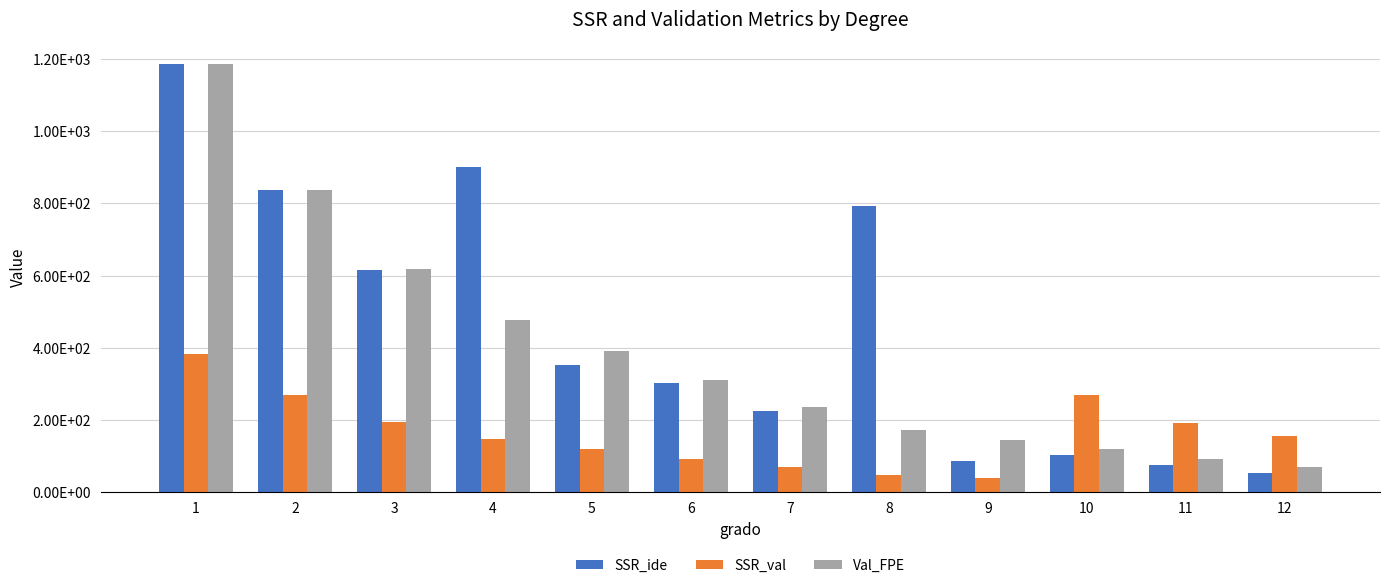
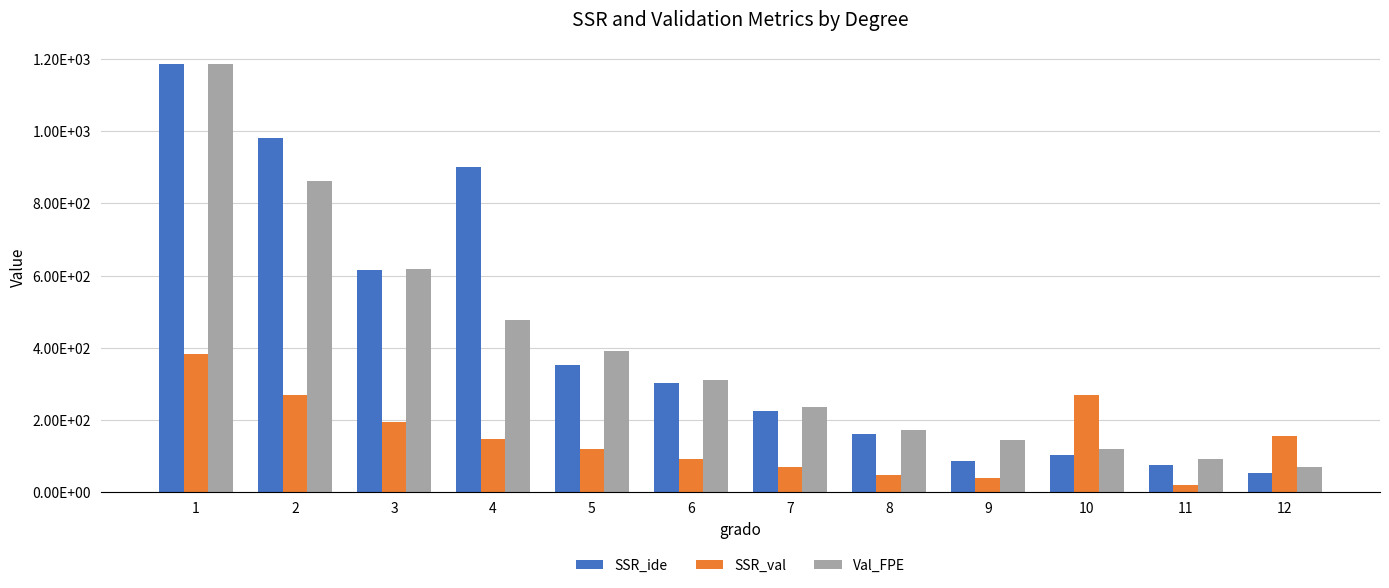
SSR_ide, 2: 840 -> 980
Val_FPE, 2: 840 -> 860
SSR_ide, 8: 790 -> 160
SSR_val, 11: 190 -> 20
